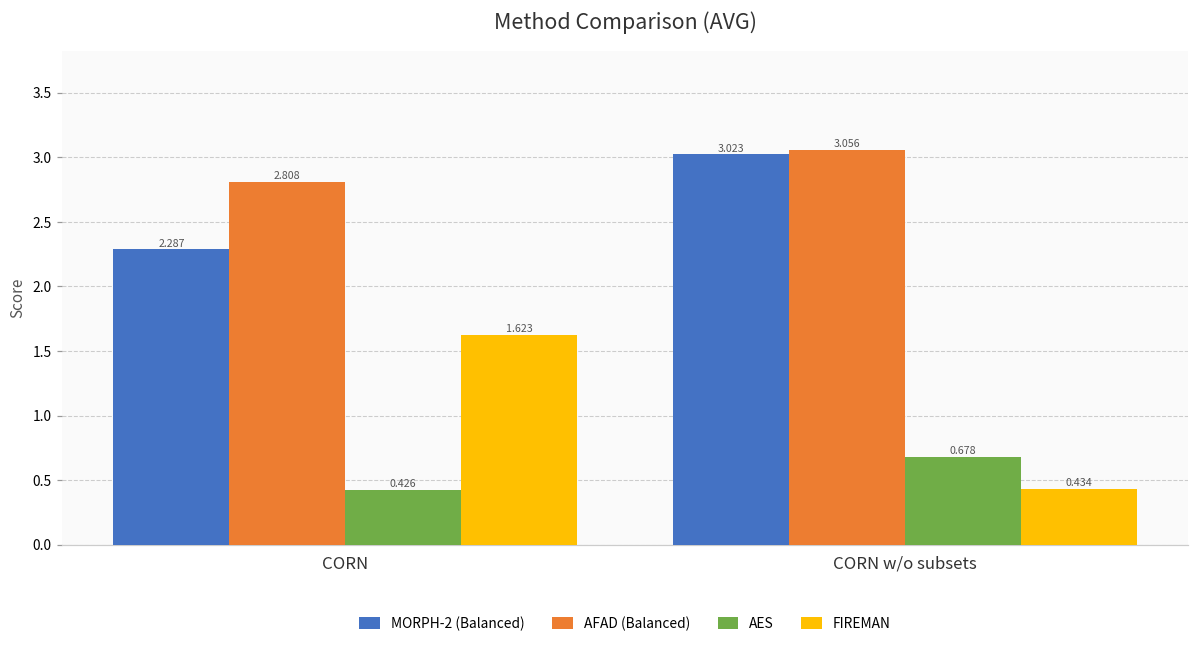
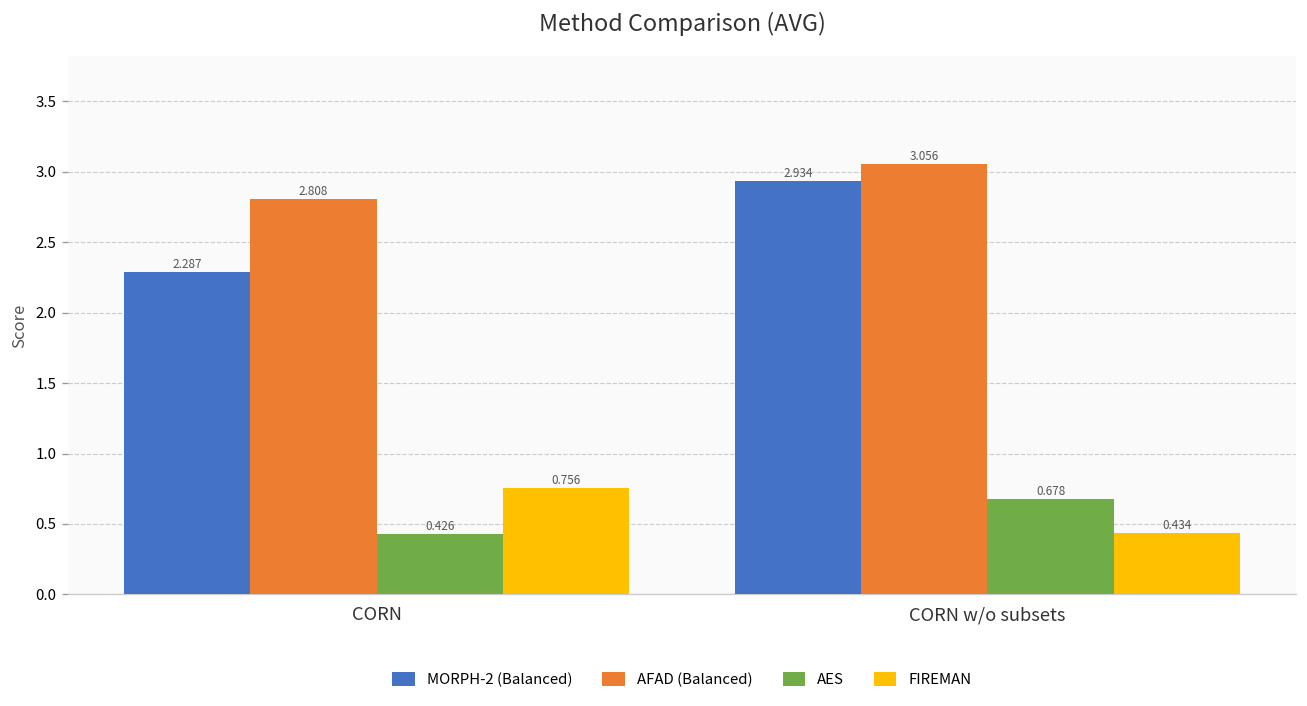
FIREMAN, CORN: 1.623 -> 0.756
MORPH-2 (Balanced), CORN w/o subsets: 3.023 -> 2.934
